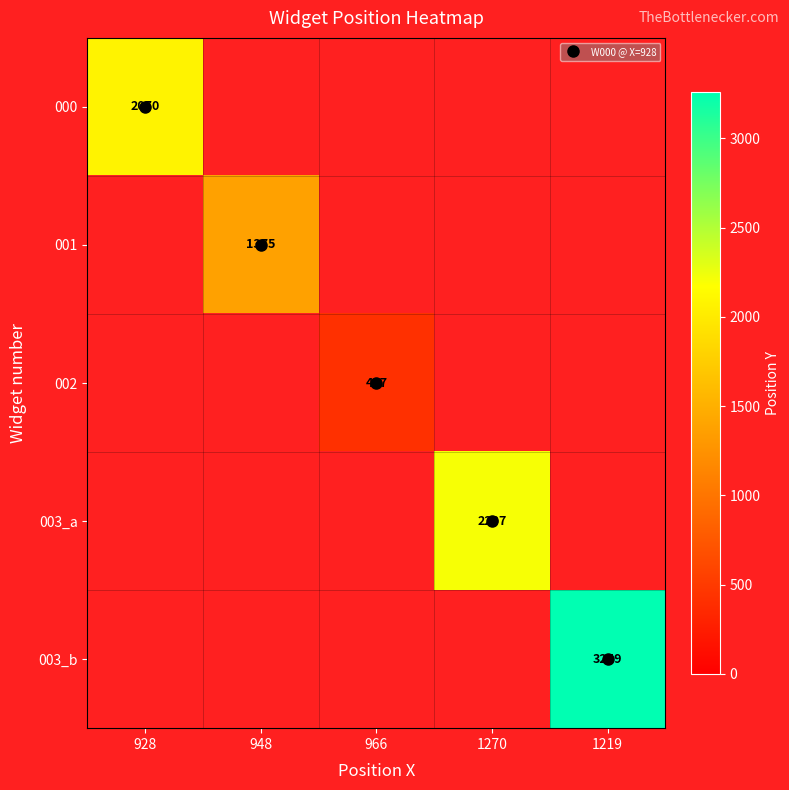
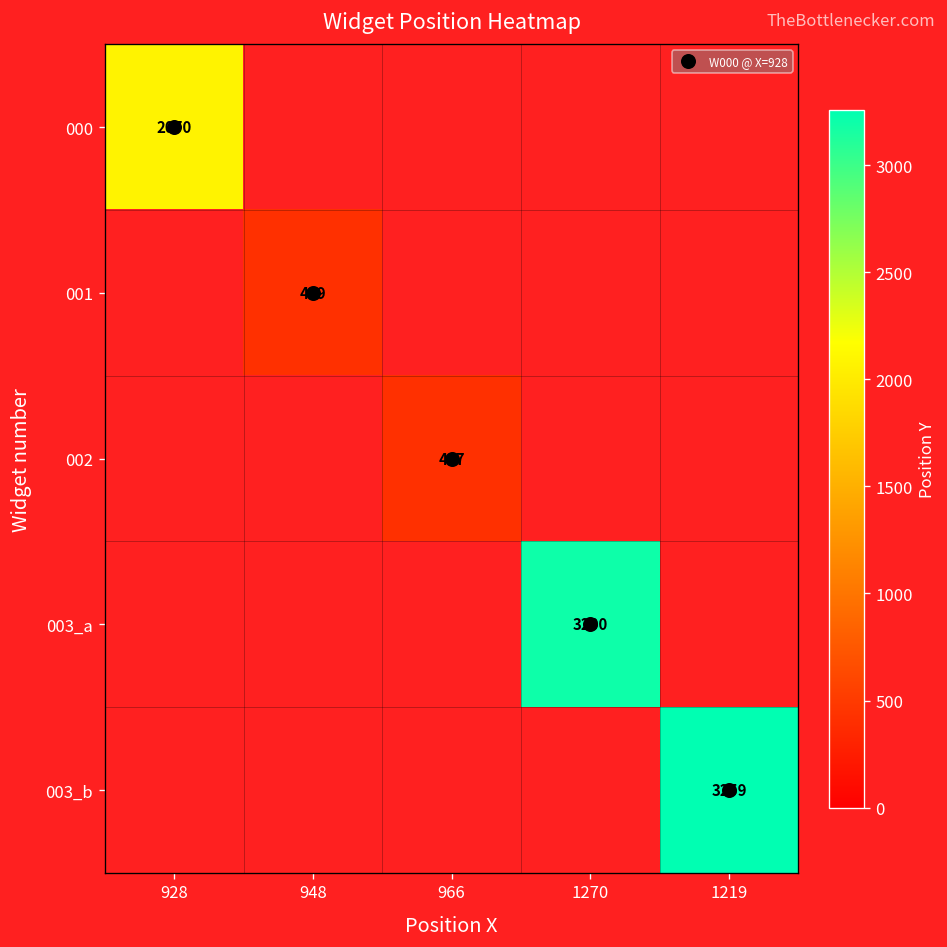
001, 948: 1375 -> 419
003_a, 1270: 2207 -> 3200
